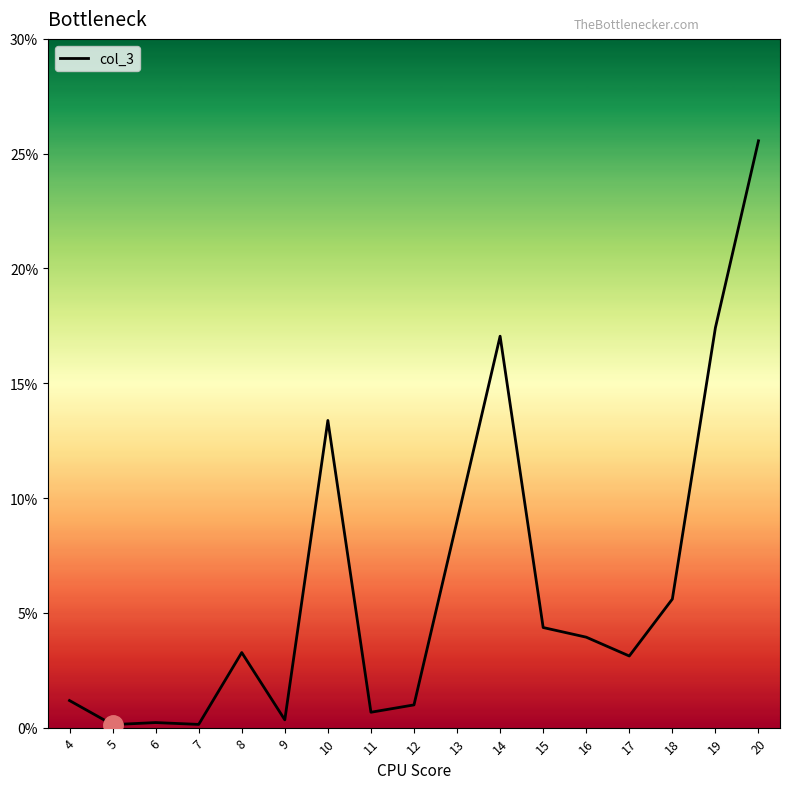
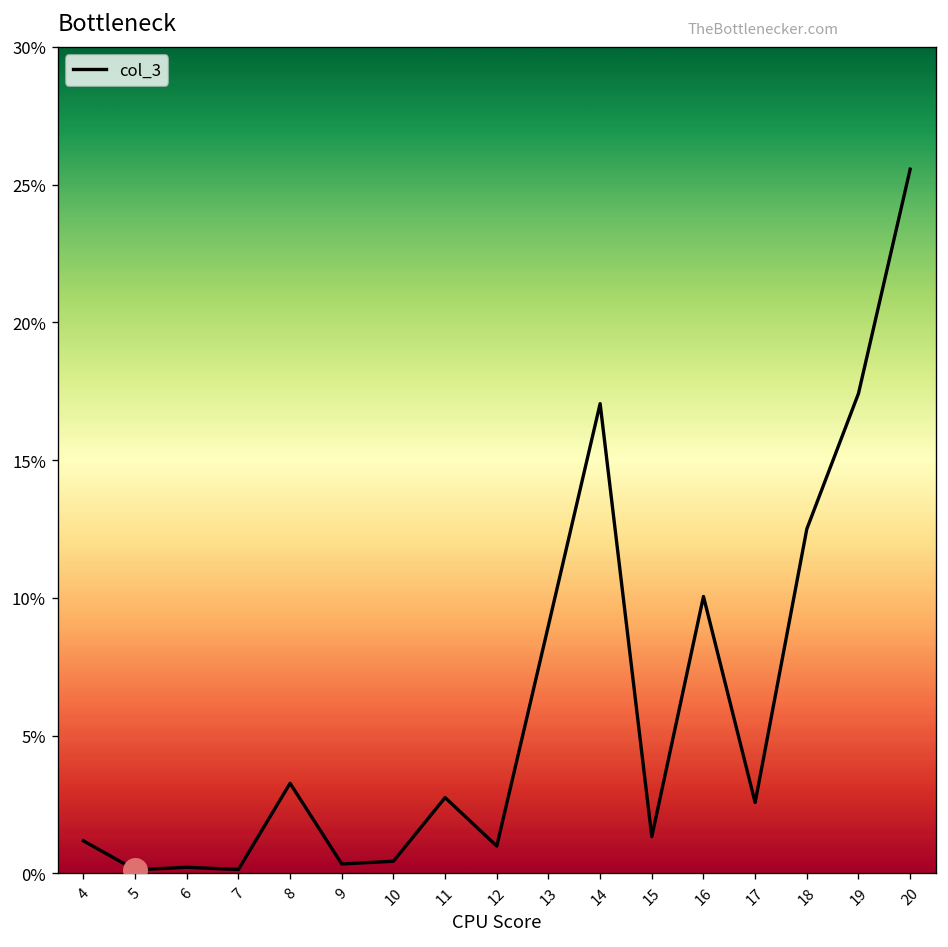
col_3, 10: 13.4% -> 0.4%
col_3, 11: 0.7% -> 2.8%
col_3, 15: 4.4% -> 1.3%
col_3, 16: 3.9% -> 10.1%
col_3, 17: 3.1% -> 2.6%
col_3, 18: 5.6% -> 12.5%
